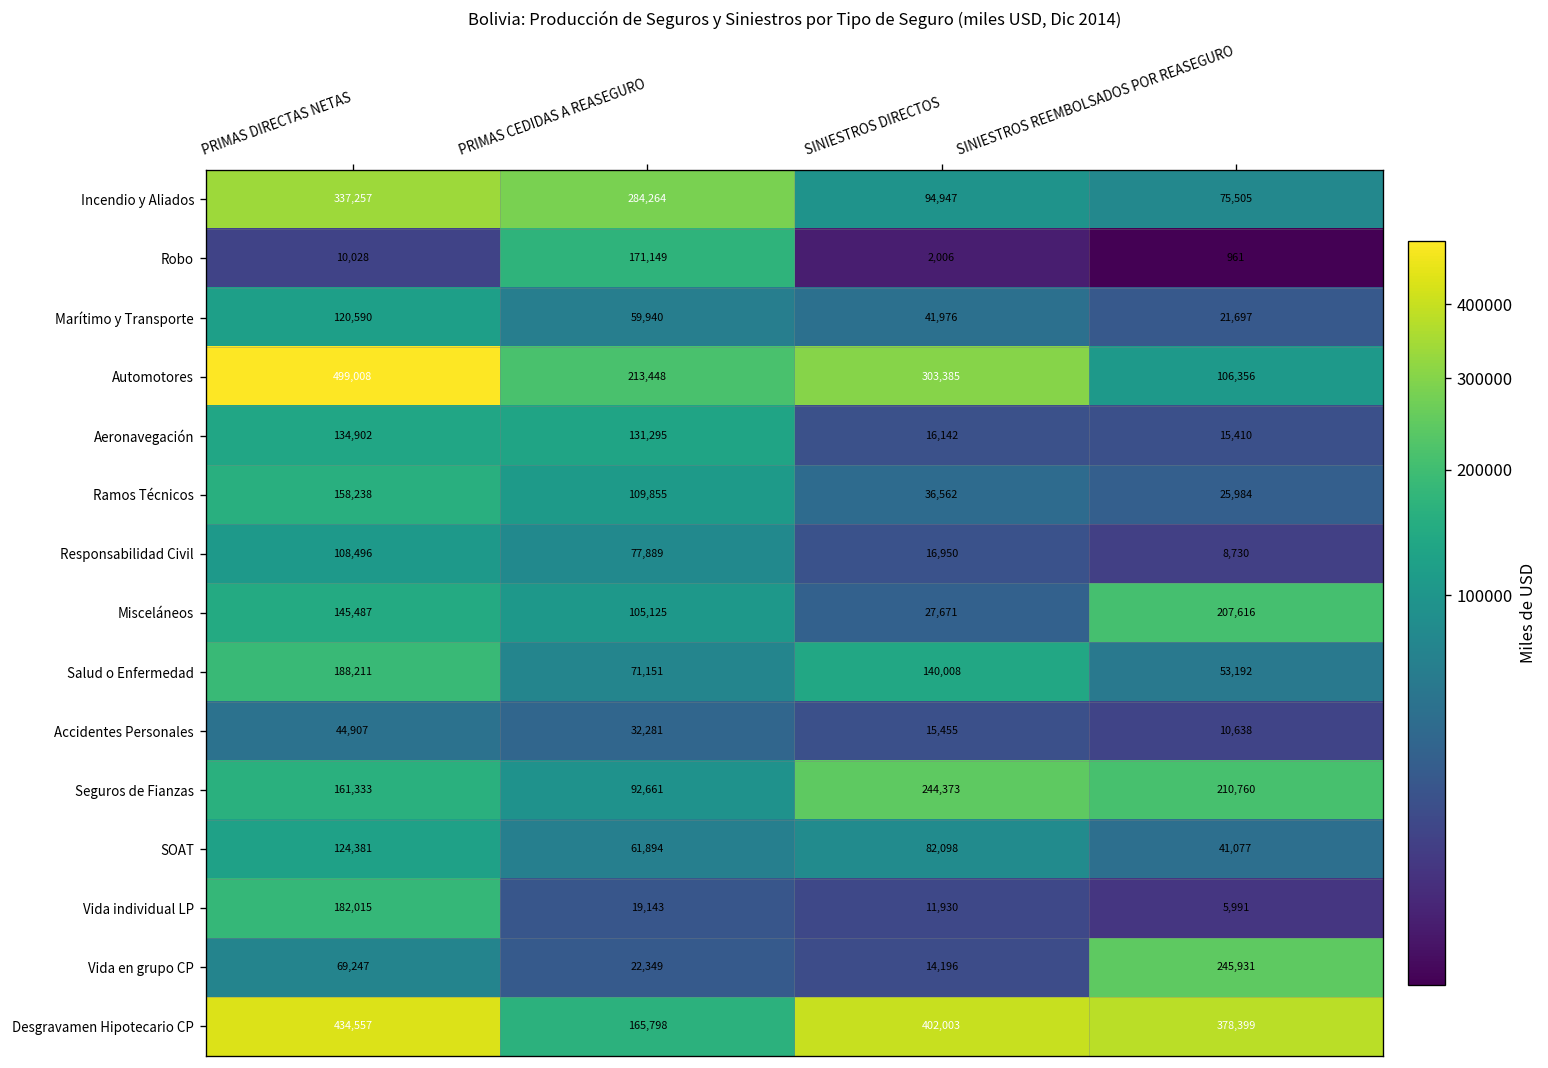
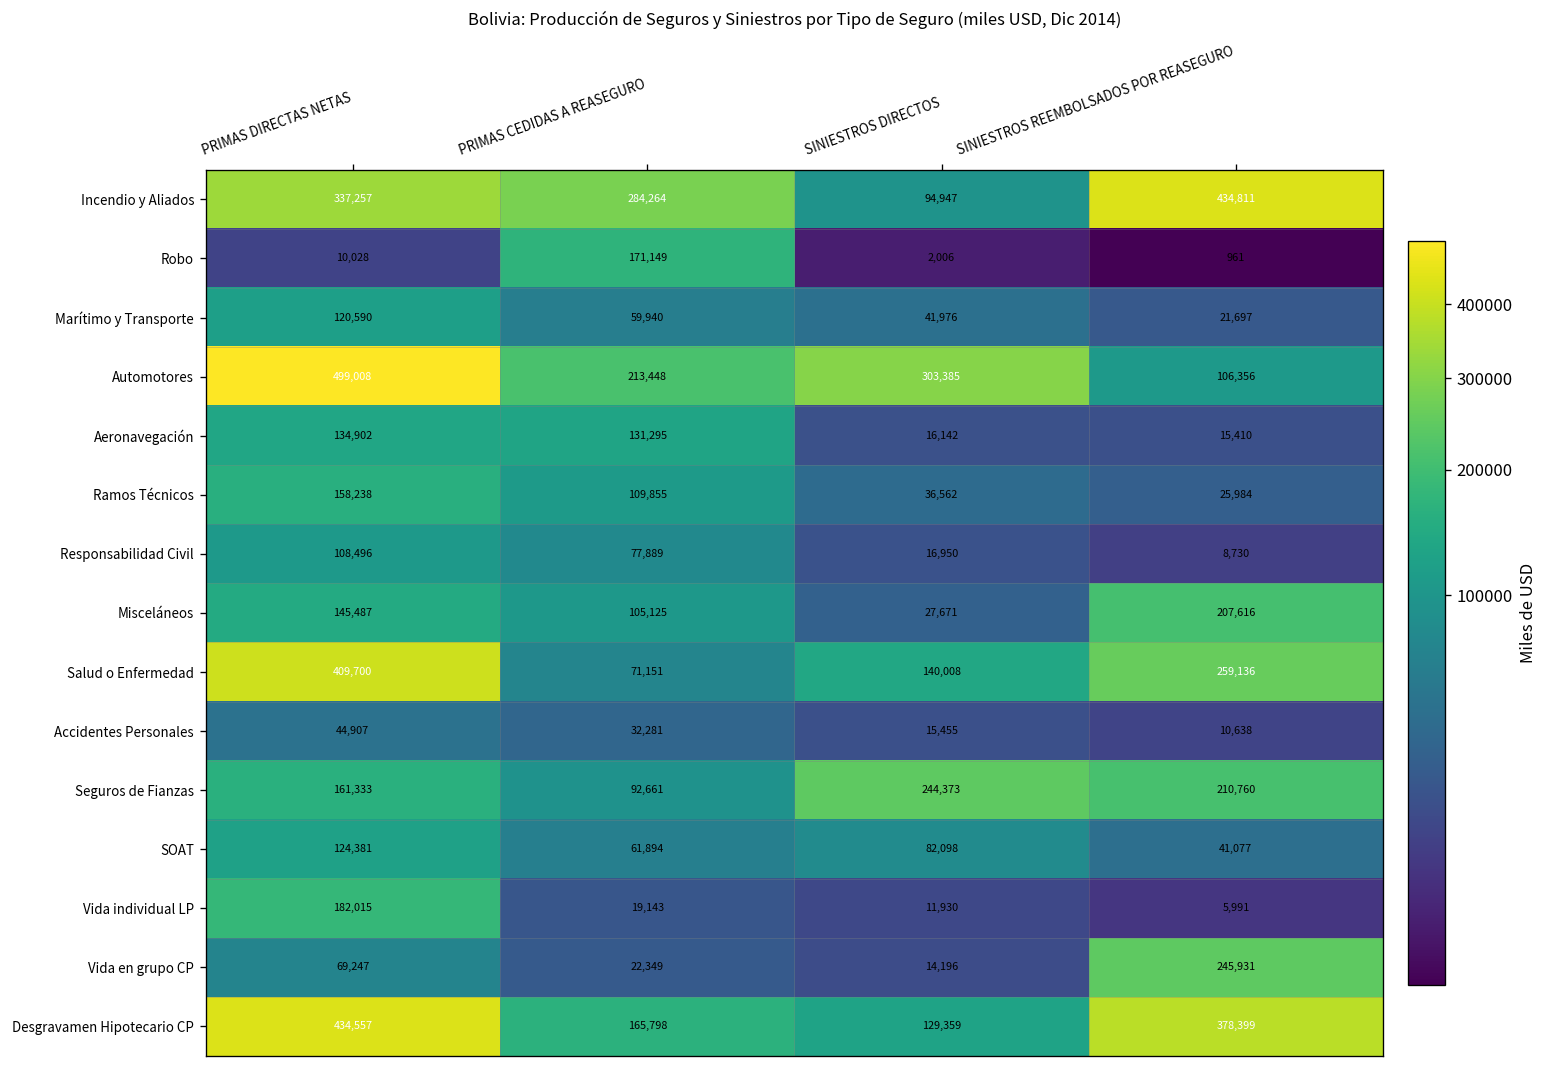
Incendio y Aliados, SINIESTROS REEMBOLSADOS POR REASEGURO: 75,505 -> 434,811
Salud o Enfermedad, PRIMAS DIRECTAS NETAS: 188,211 -> 409,700
Salud o Enfermedad, SINIESTROS REEMBOLSADOS POR REASEGURO: 53,192 -> 259,136
Desgravamen Hipotecario CP, SINIESTROS DIRECTOS: 402,003 -> 129,359
